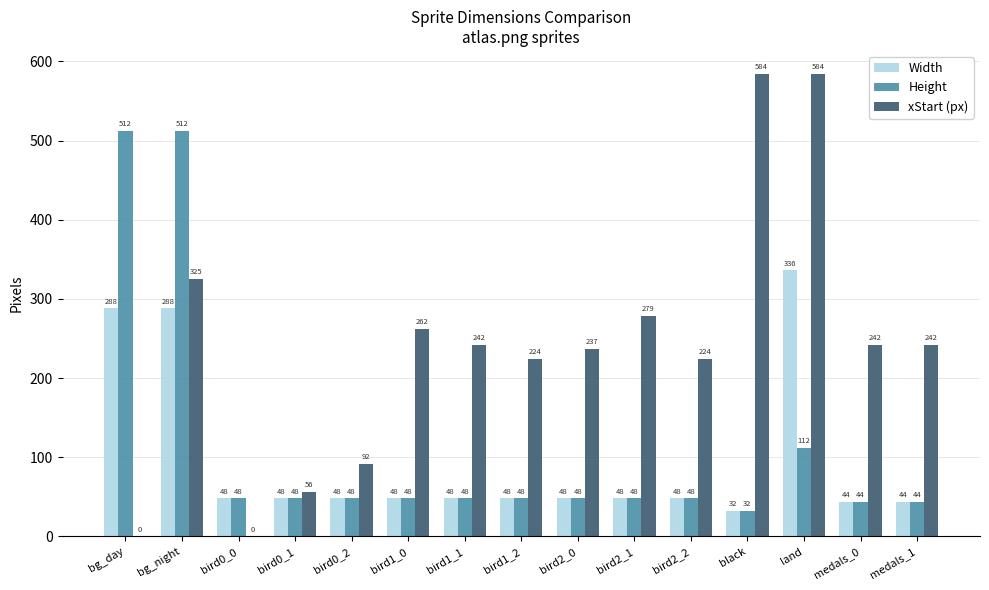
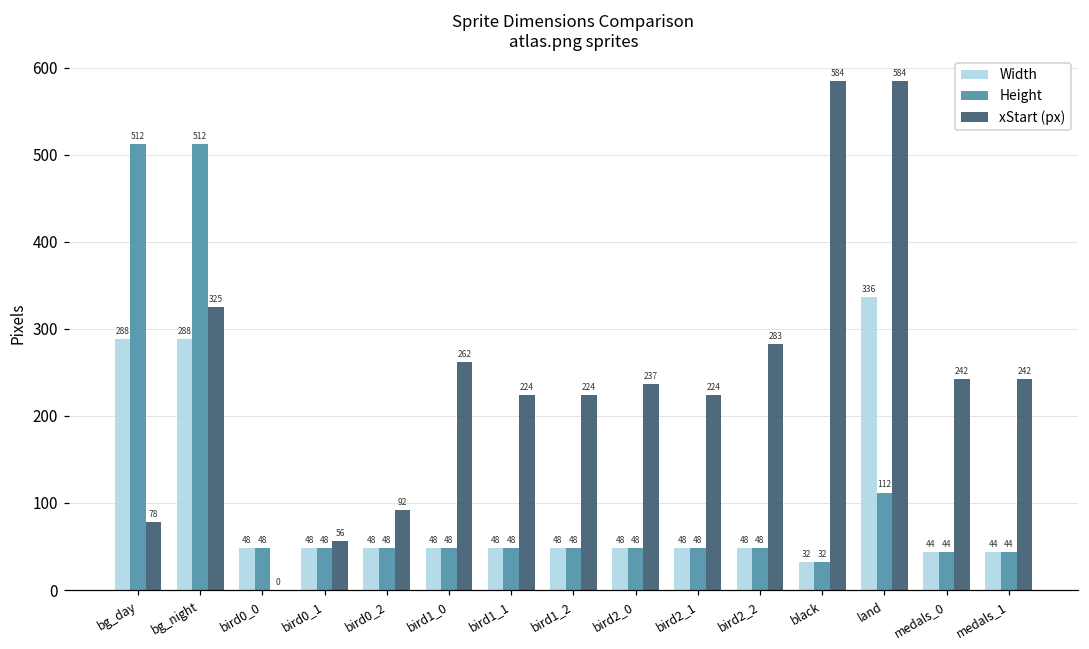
xStart (px), bg_day: 0 -> 78
xStart (px), bird1_1: 242 -> 224
xStart (px), bird2_1: 279 -> 224
xStart (px), bird2_2: 224 -> 283
